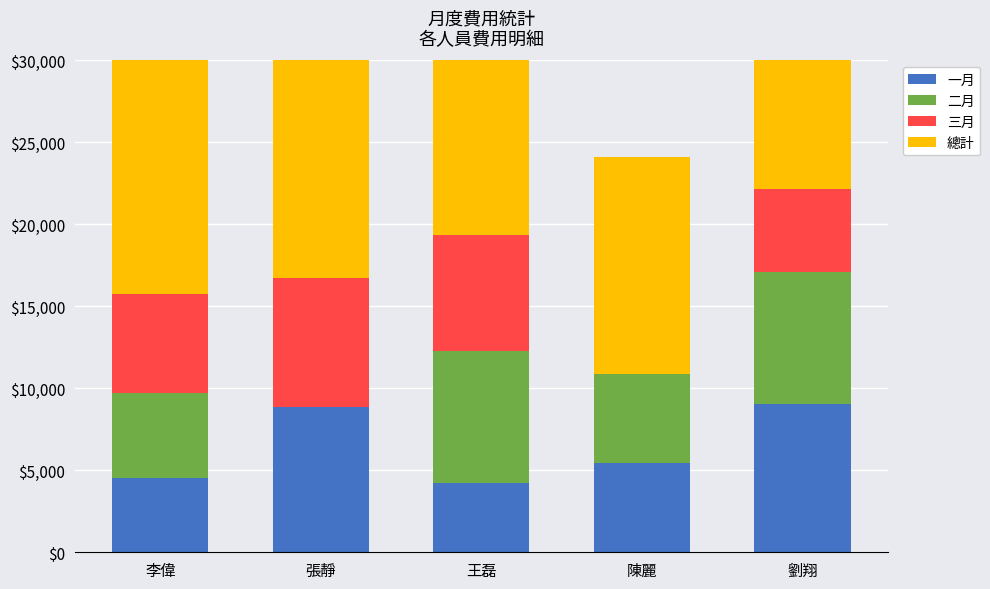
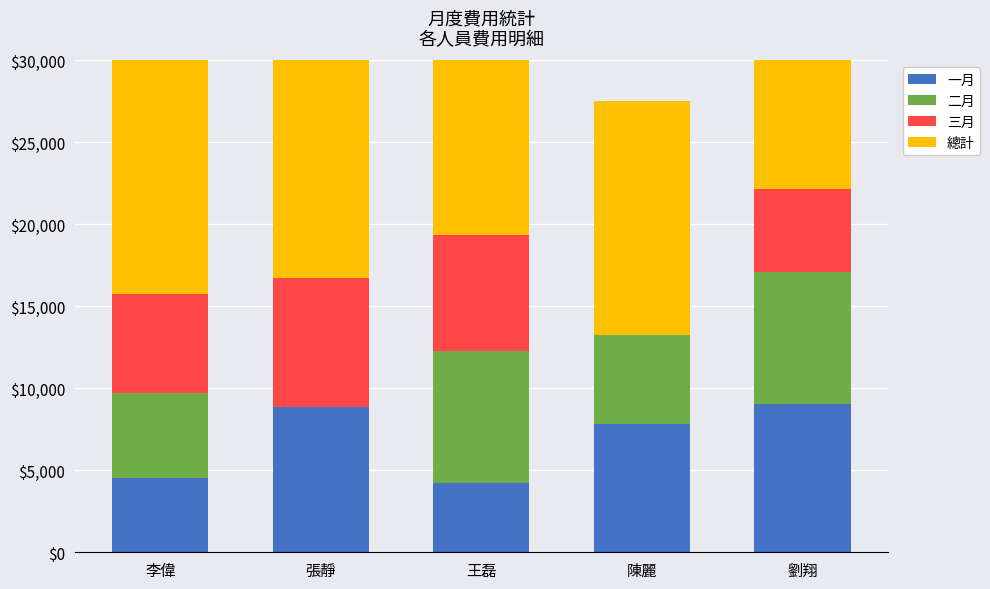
一月, 陳麗: $5,400 -> $7,800
總計, 陳麗: $13,200 -> $14,300
